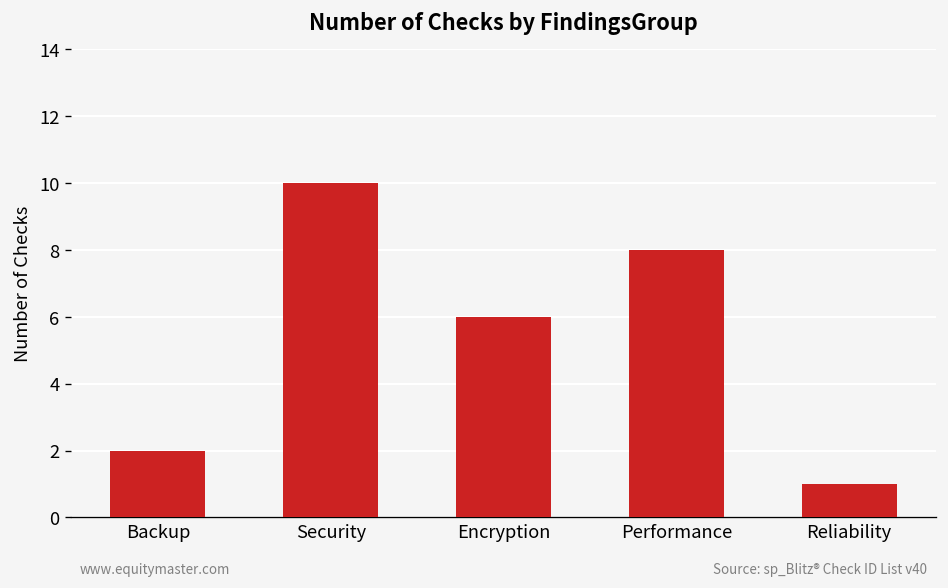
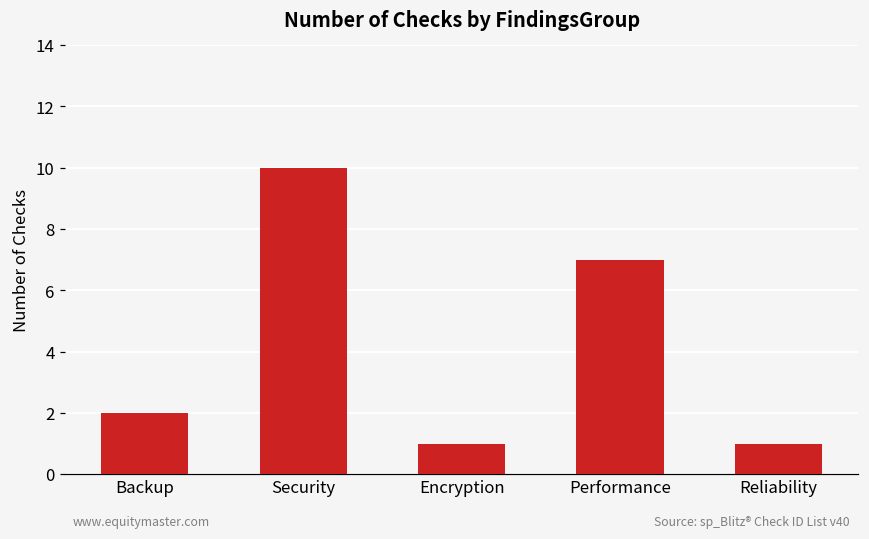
Encryption: 6 -> 1
Performance: 8 -> 7
